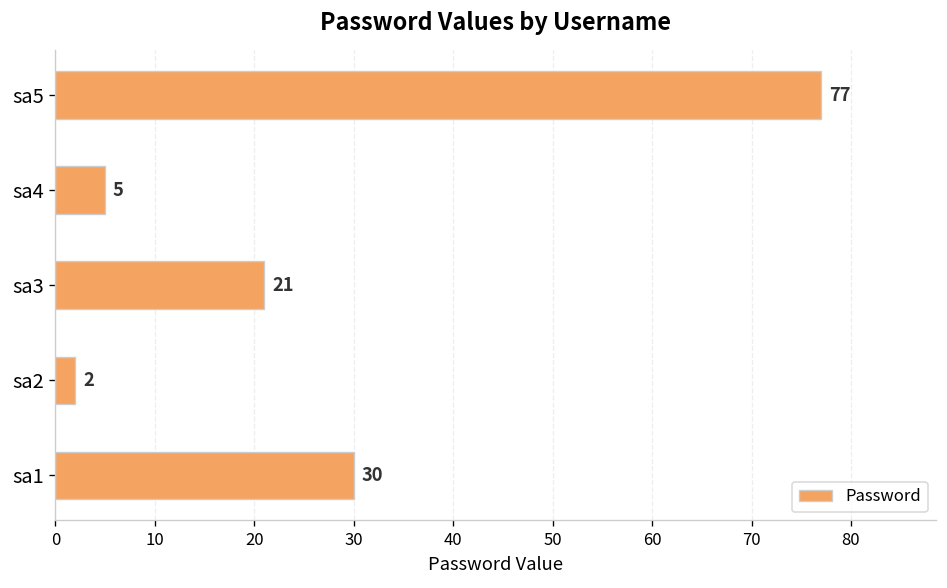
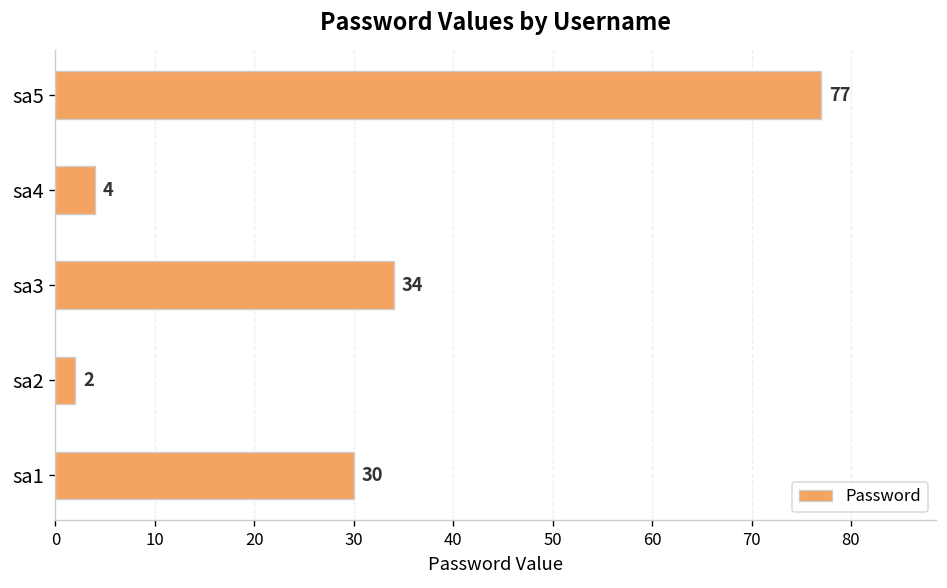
sa4: 5 -> 4
sa3: 21 -> 34
